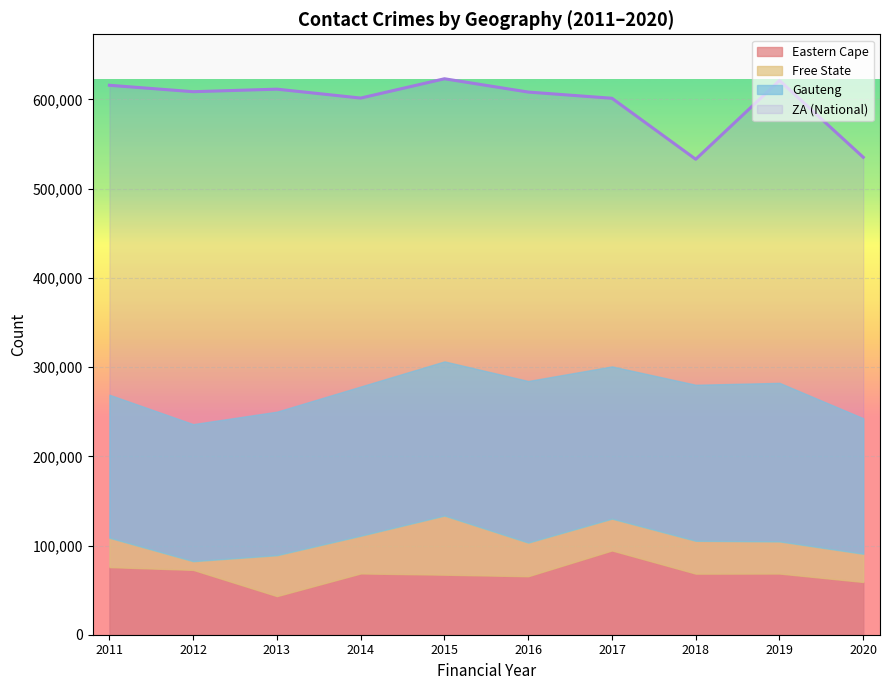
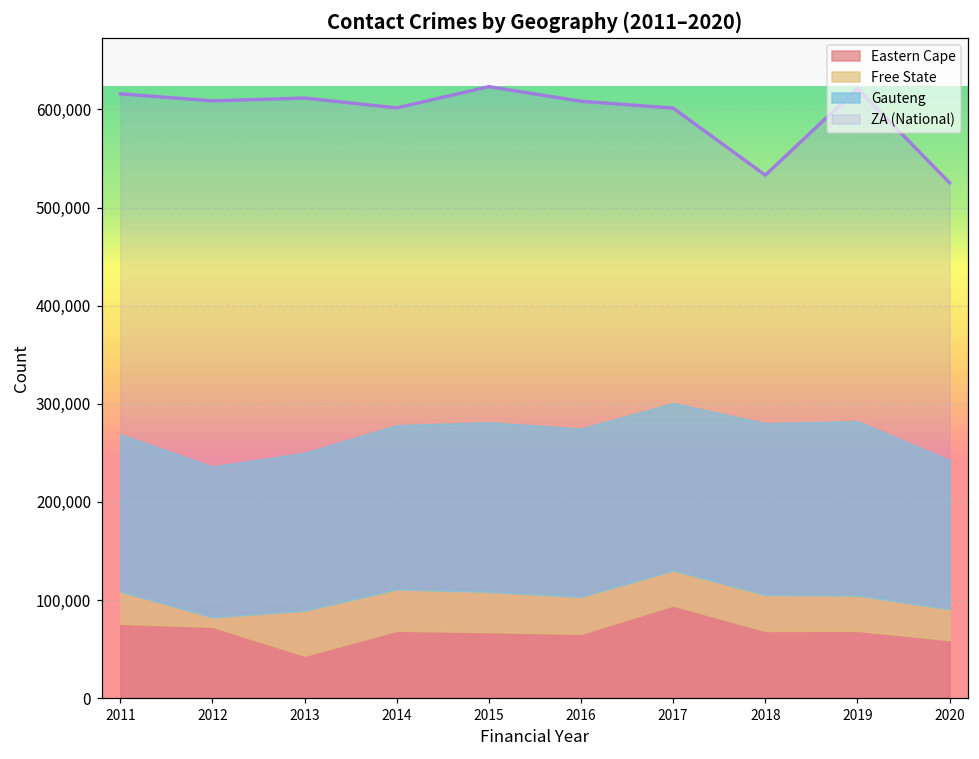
Free State, 2015: 70,000 -> 40,000
Gauteng, 2016: 180,000 -> 170,000
ZA (National), 2020: 540,000 -> 530,000
